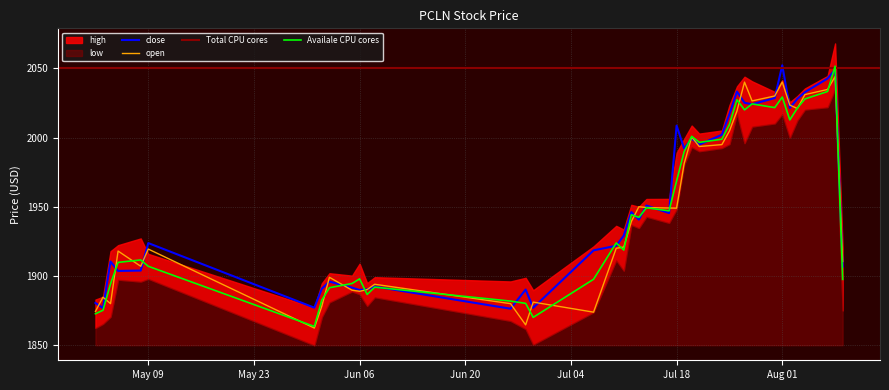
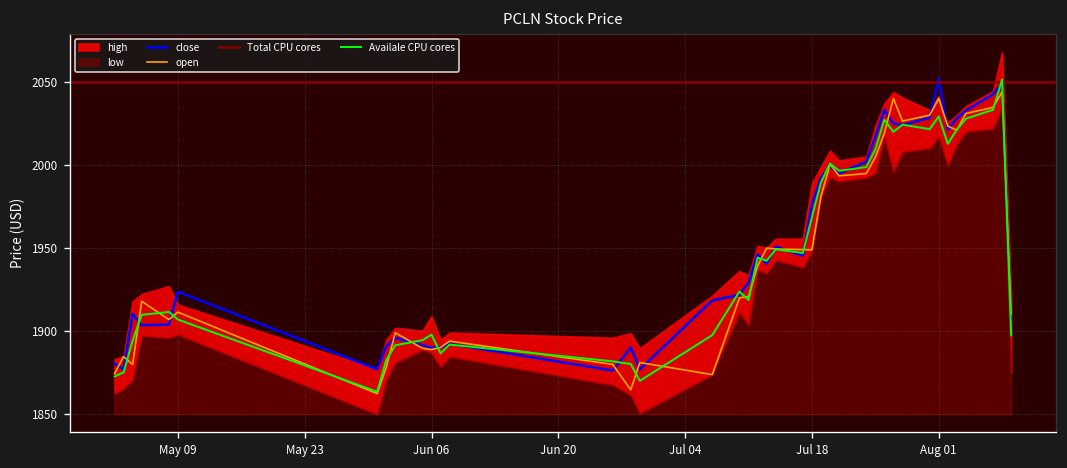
open, May 09: 1919 -> 1911
close, Jul 18: 2009 -> 1976
